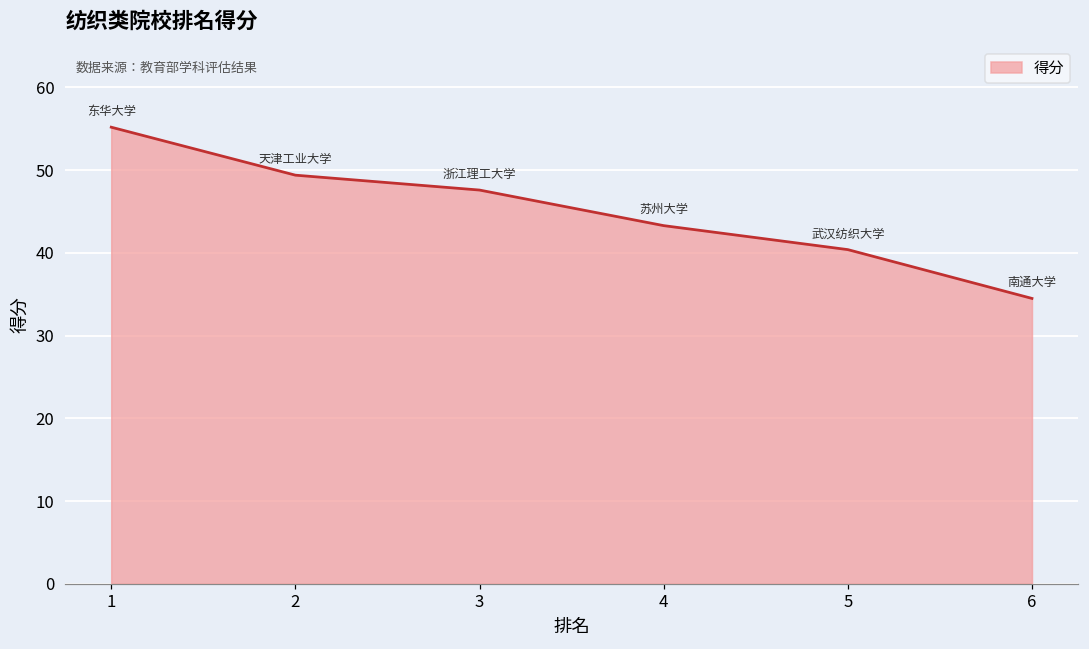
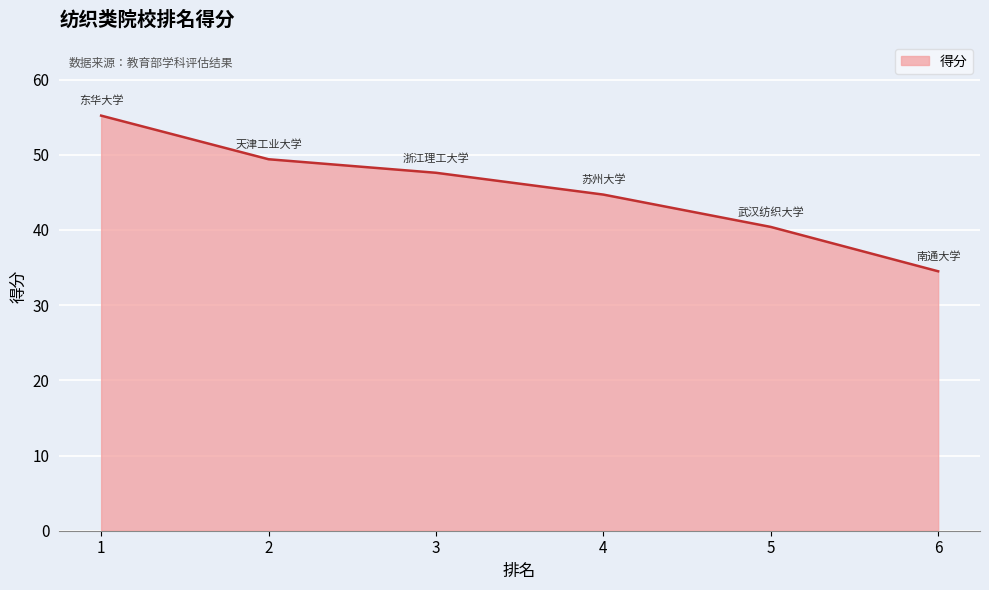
4: 43 -> 45
